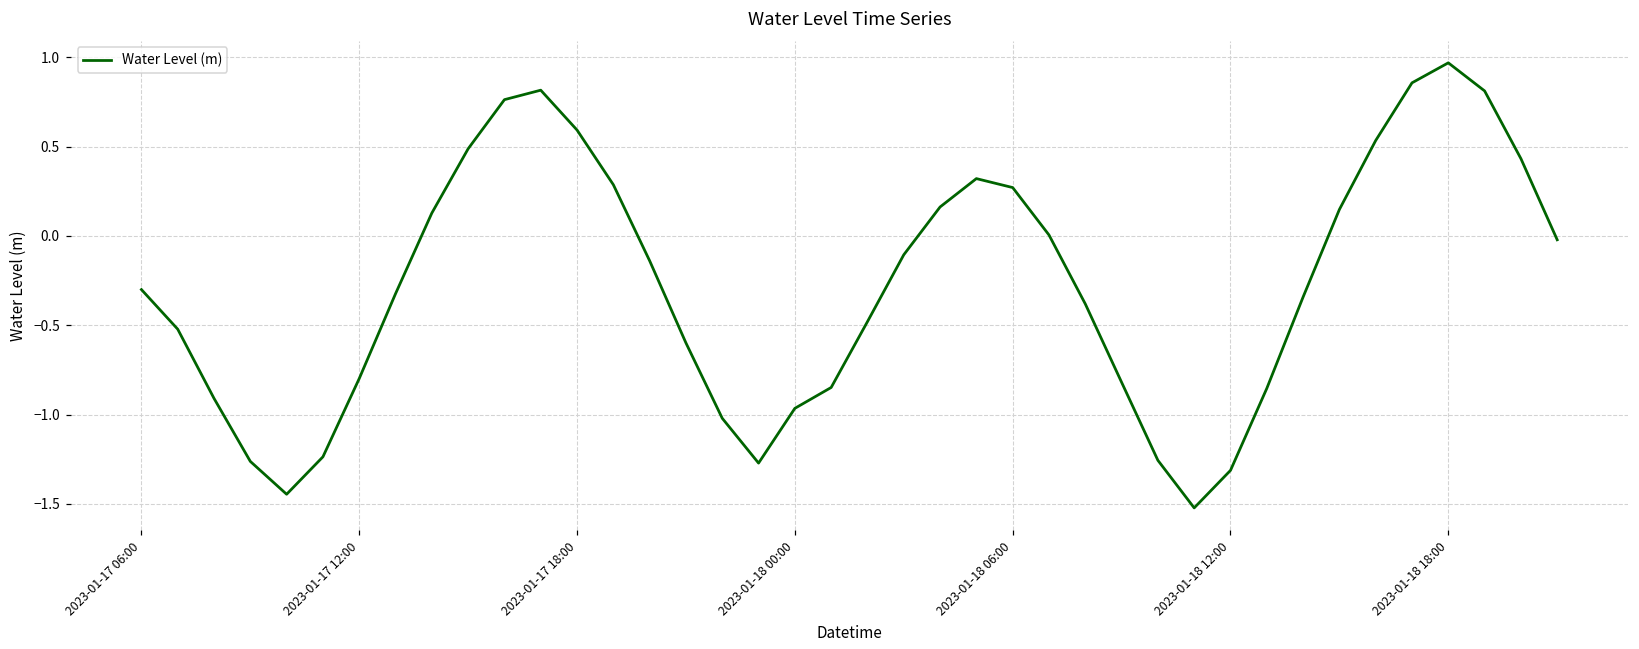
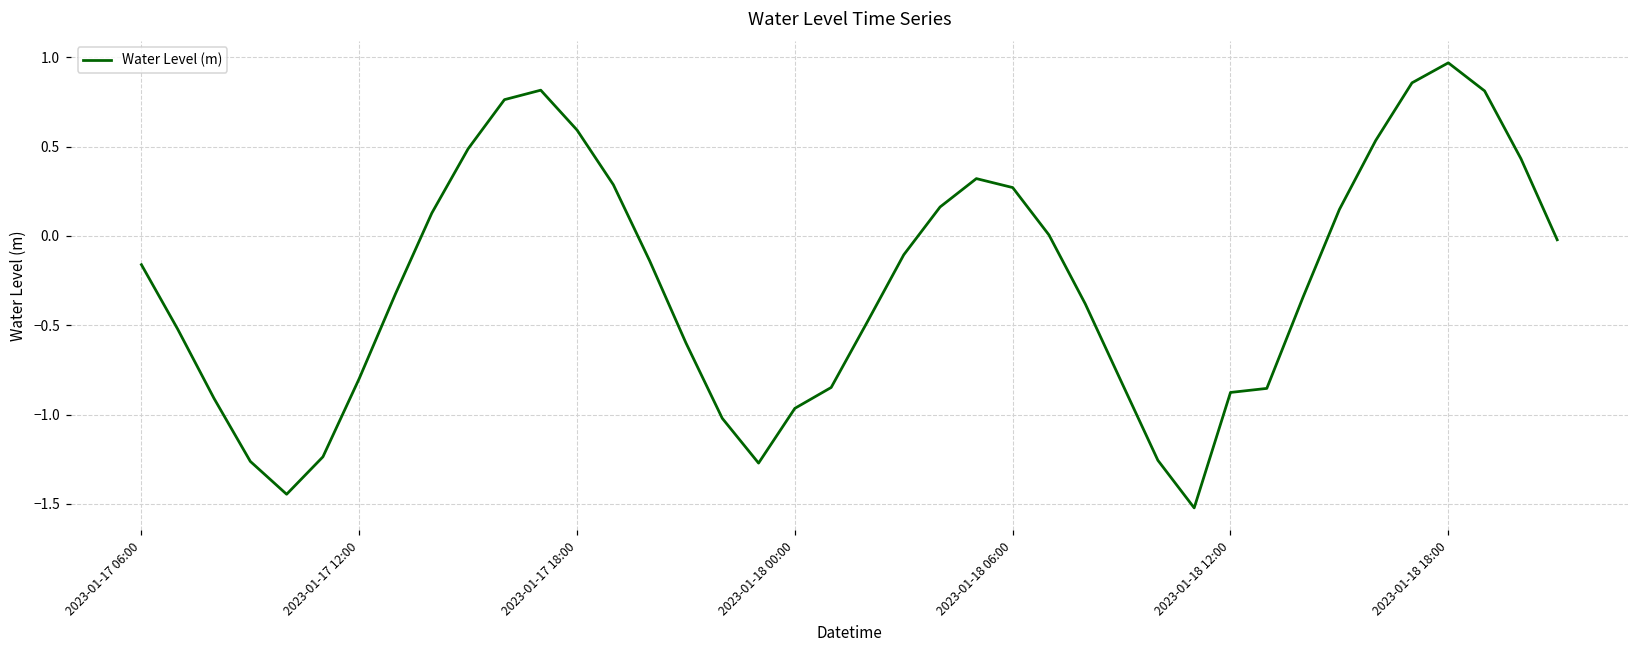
2023-01-17 06:00: -0.30 -> -0.16
2023-01-18 12:00: -1.31 -> -0.88
